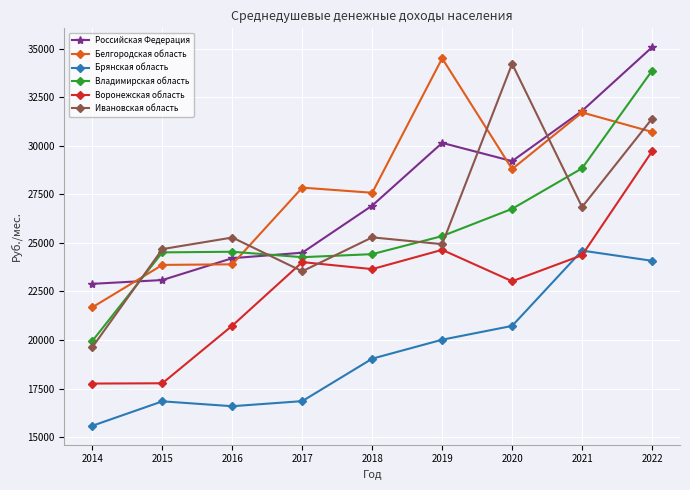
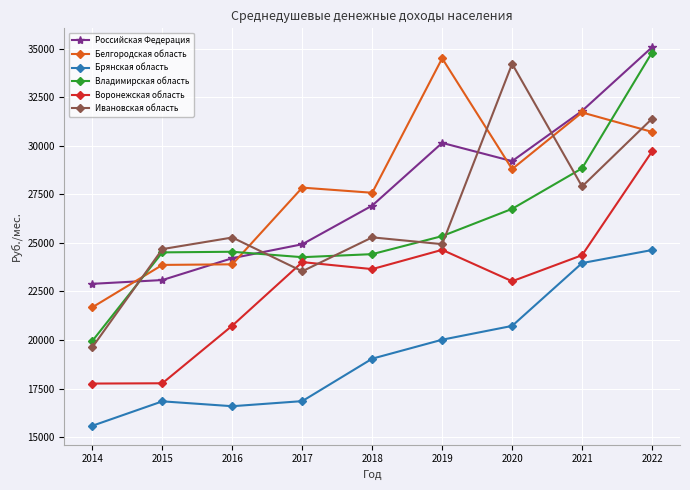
Российская Федерация, 2017: 24500 -> 24900
Брянская область, 2021: 24600 -> 24000
Ивановская область, 2021: 26800 -> 27900
Брянская область, 2022: 24100 -> 24600
Владимирская область, 2022: 33900 -> 34800
